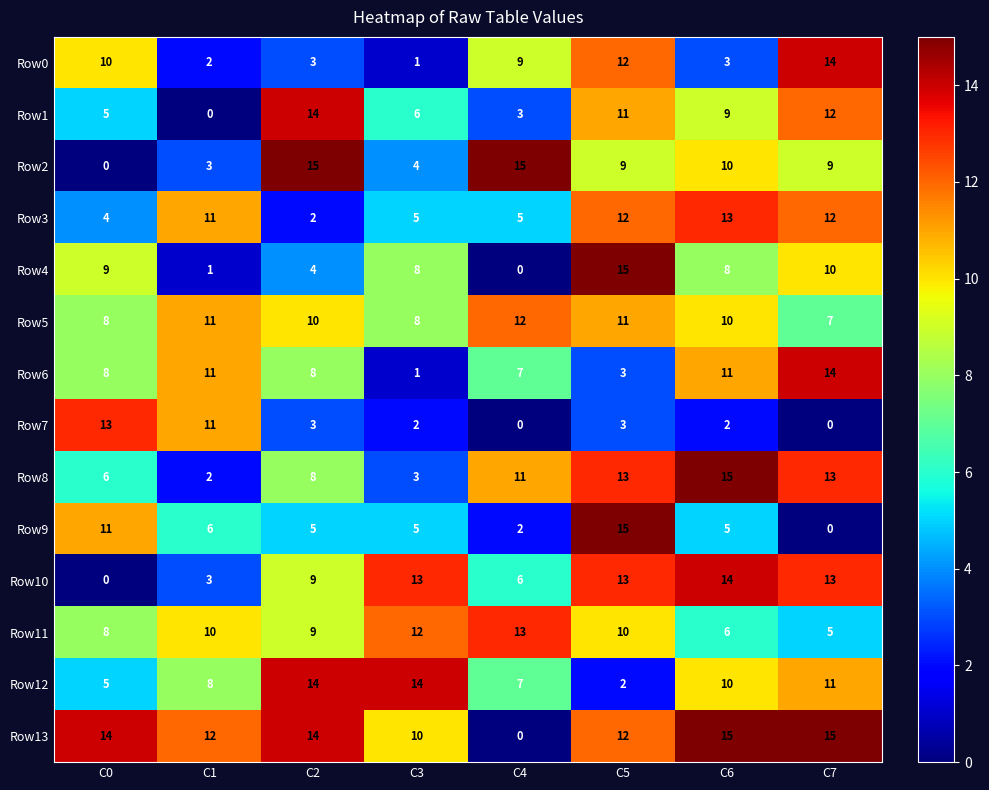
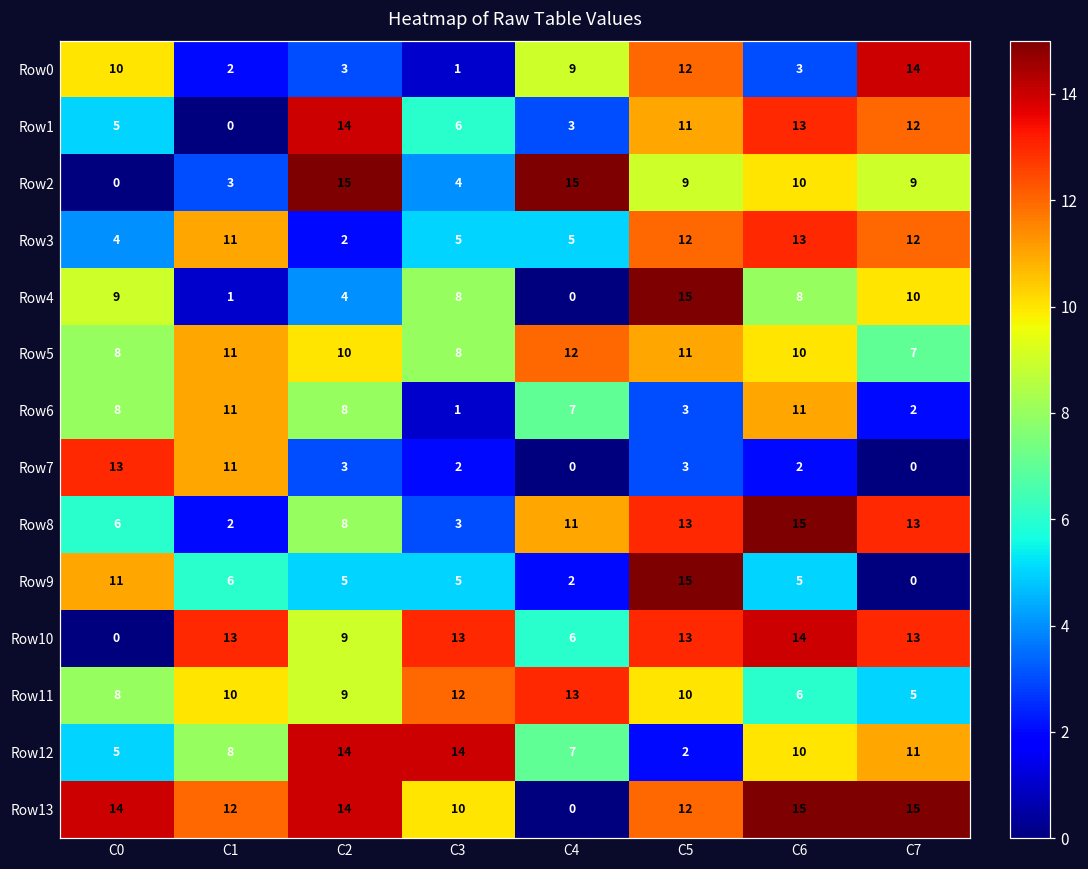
Row1, C6: 9 -> 13
Row6, C7: 14 -> 2
Row10, C1: 3 -> 13
